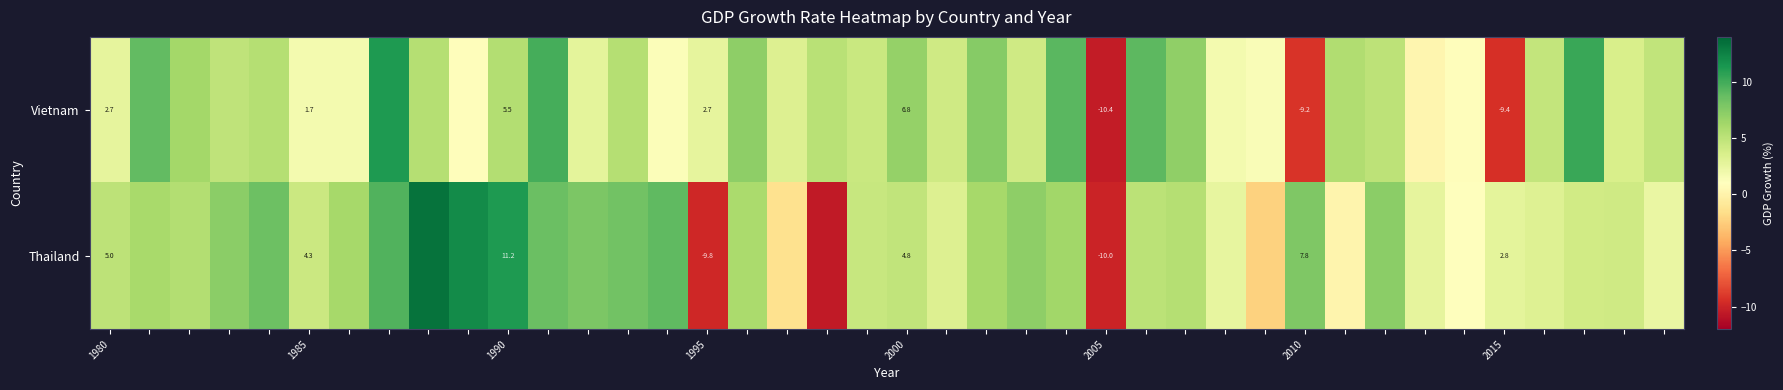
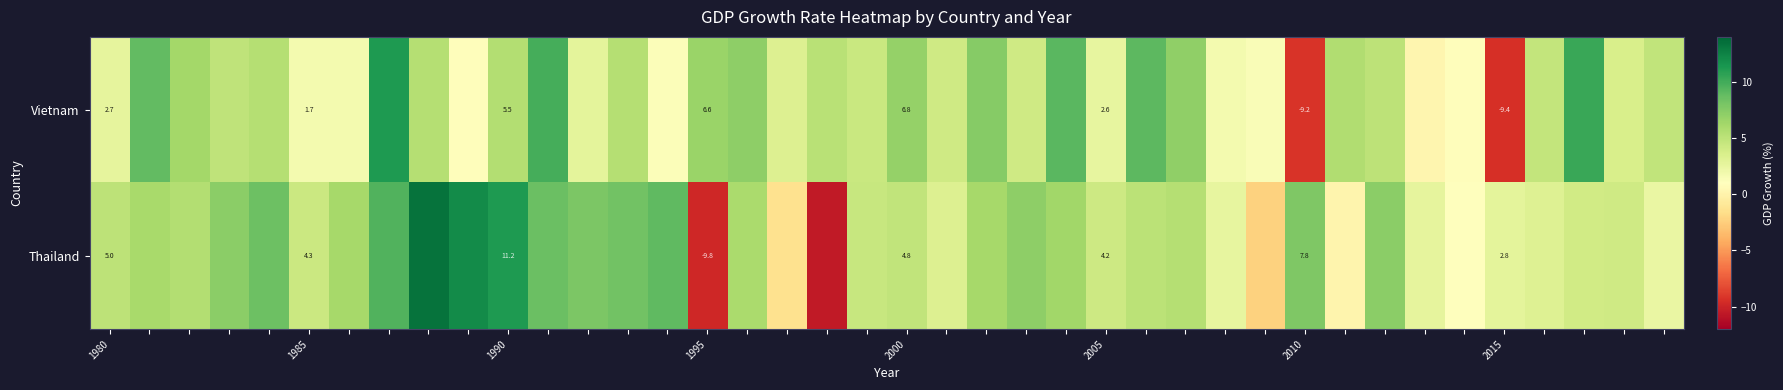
Vietnam, 1995: 2.7 -> 6.6
Vietnam, 2005: -10.4 -> 2.6
Thailand, 2005: -10.0 -> 4.2
